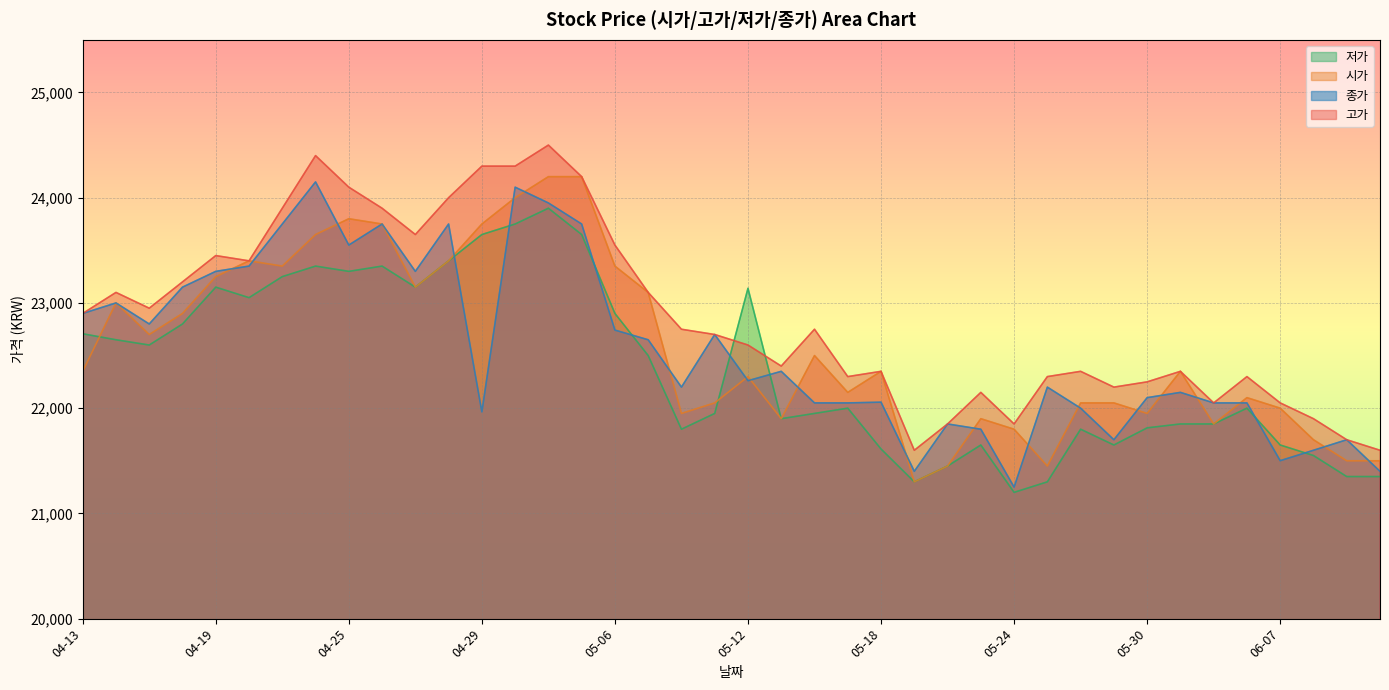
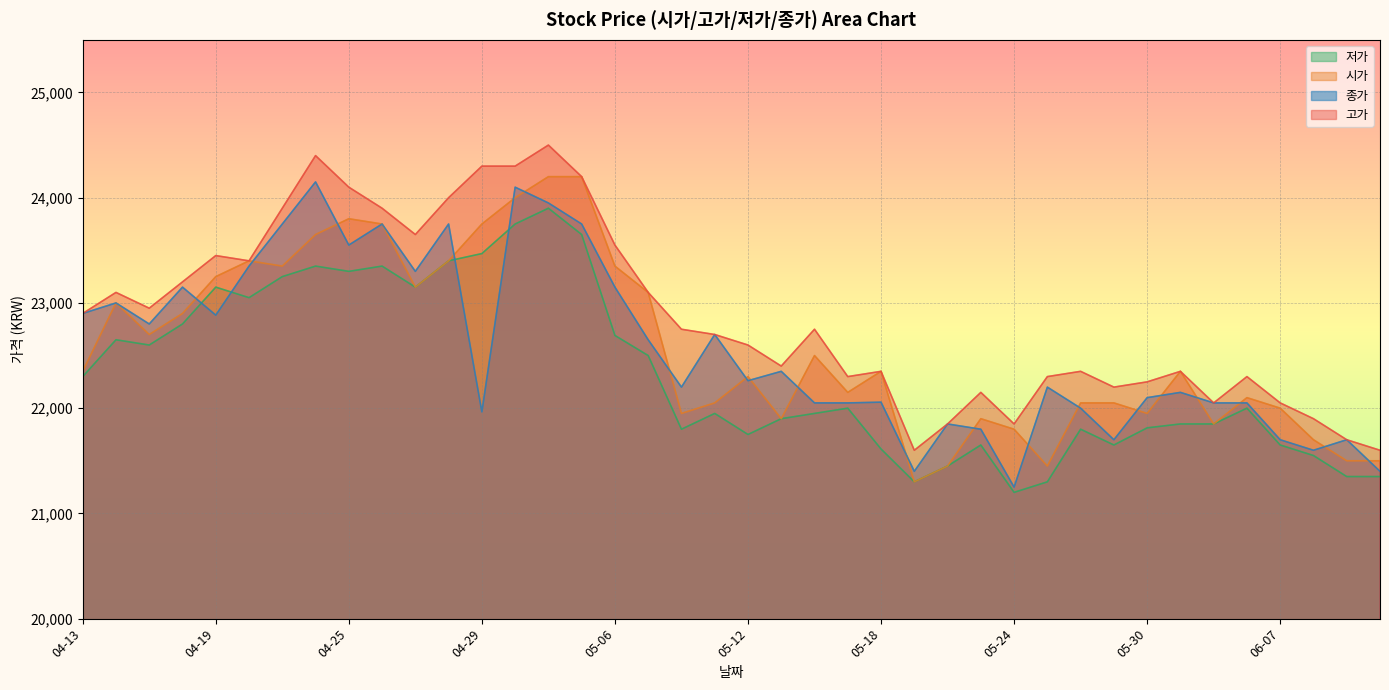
저가, 04-13: 22,710 -> 22,300
종가, 04-19: 23,300 -> 22,880
저가, 04-29: 23,650 -> 23,470
저가, 05-06: 22,900 -> 22,690
종가, 05-06: 22,740 -> 23,150
저가, 05-12: 23,140 -> 21,750
종가, 06-07: 21,500 -> 21,700
